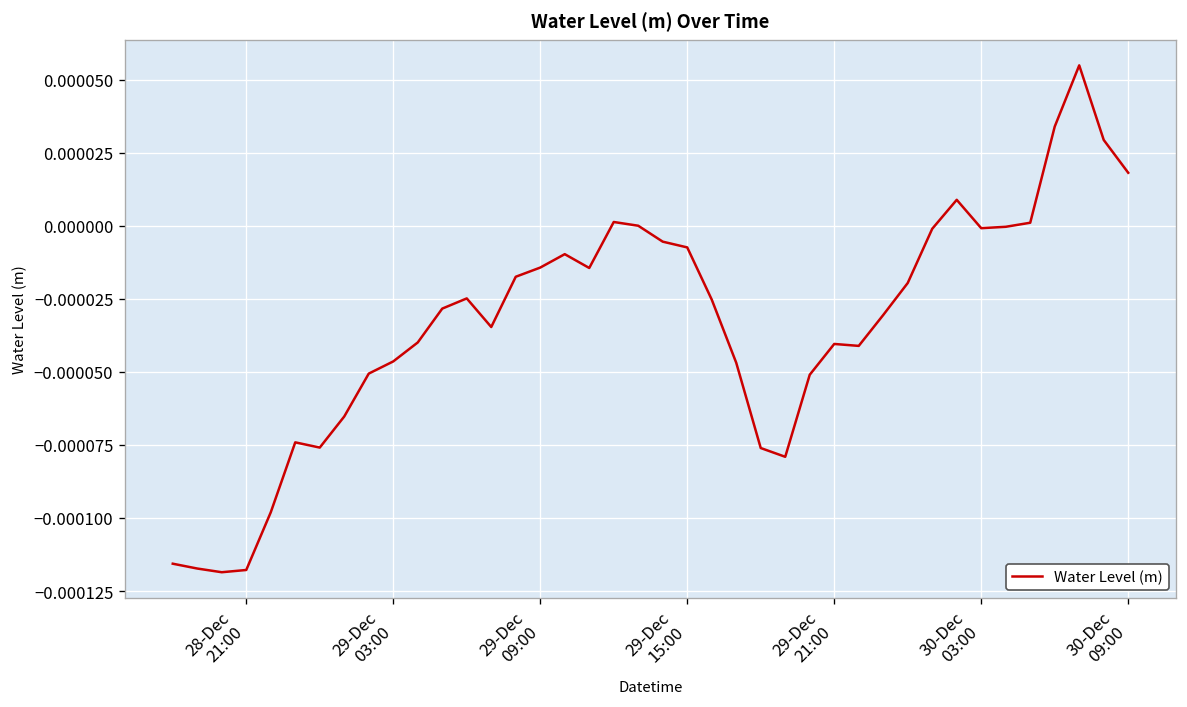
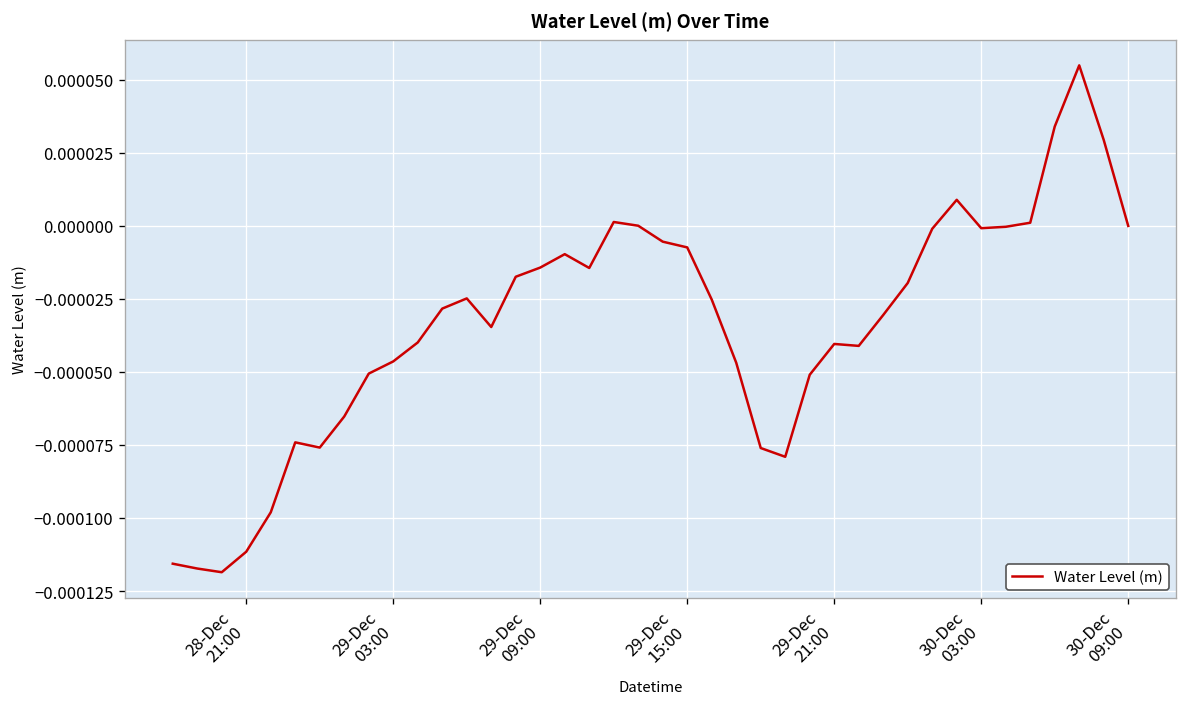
28-Dec 21:00: -0.000118 -> -0.000112
30-Dec 09:00: 0.00002 -> 0.00000
